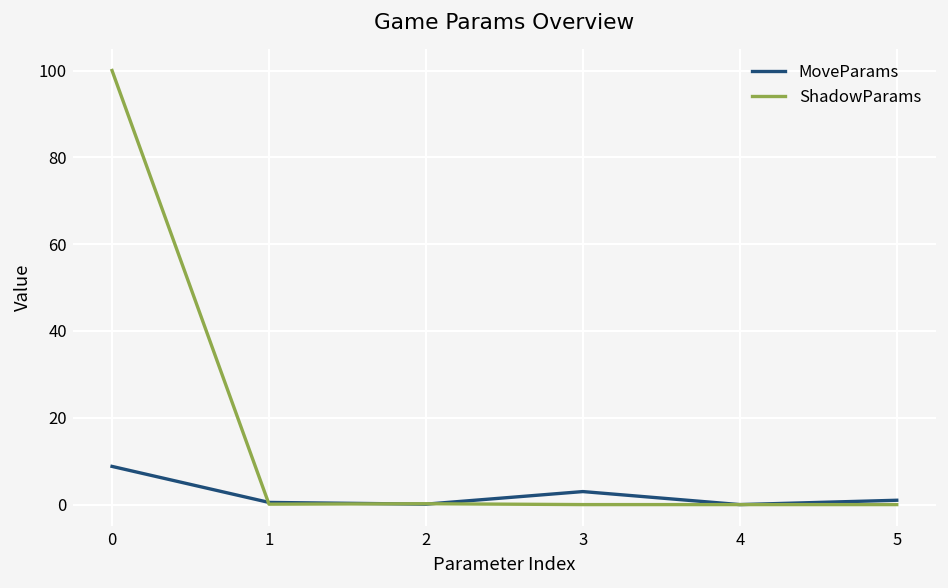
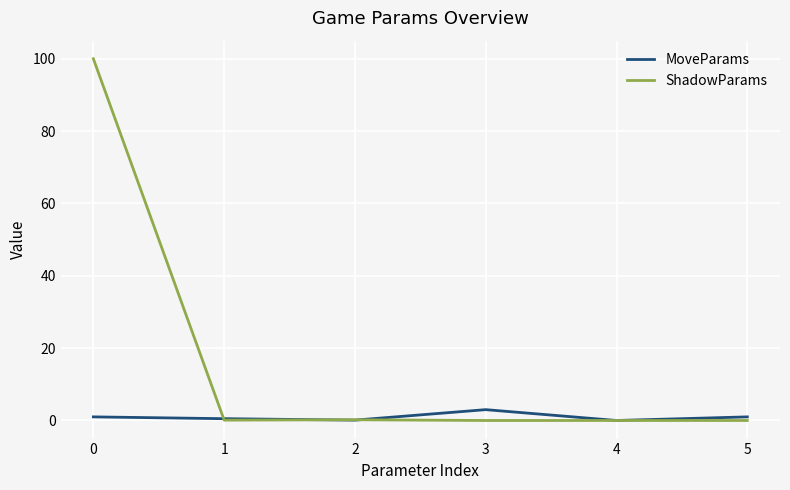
MoveParams, 0: 9 -> 1
